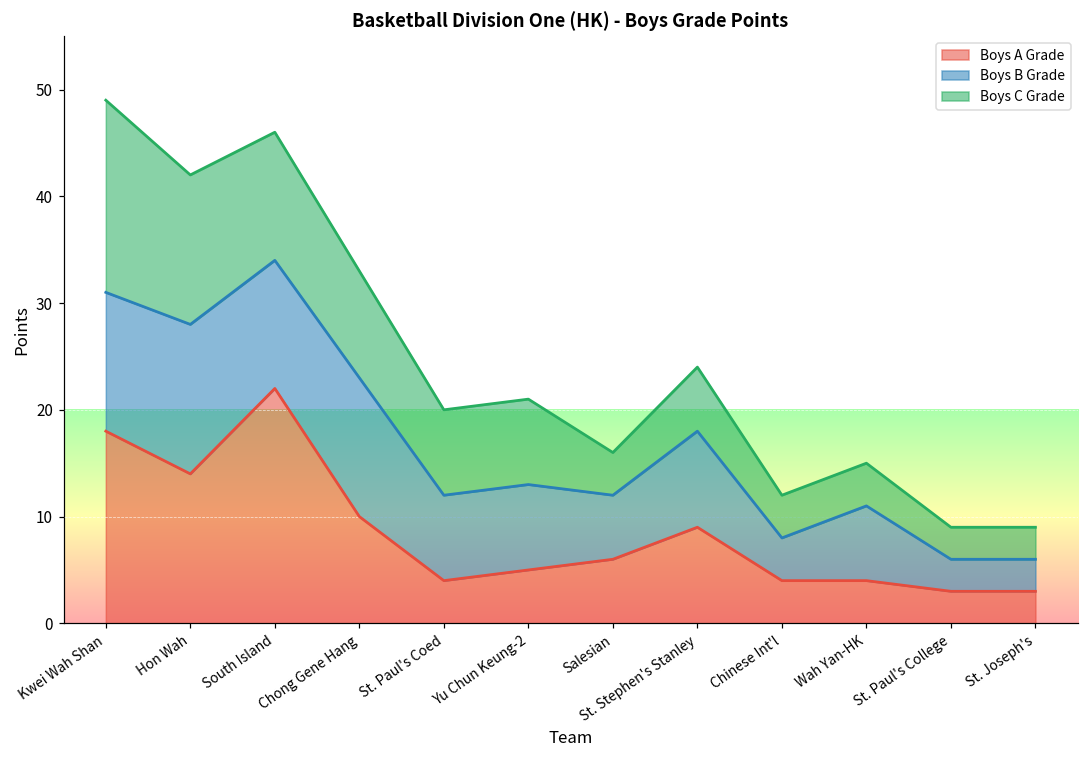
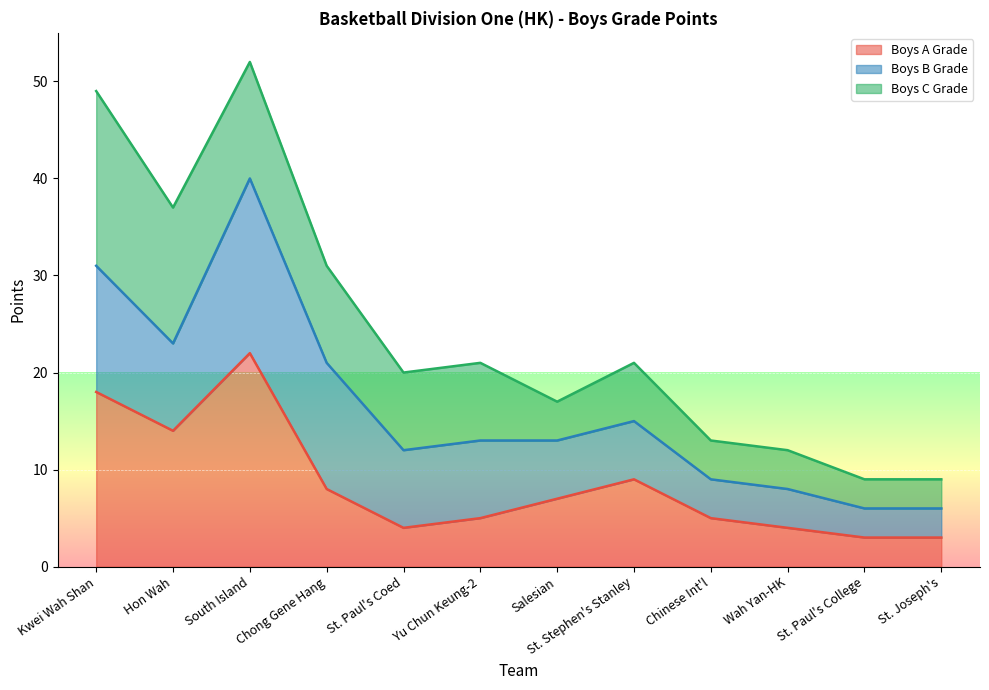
Boys B Grade, Hon Wah: 14 -> 9
Boys B Grade, South Island: 12 -> 18
Boys A Grade, Chong Gene Hang: 10 -> 8
Boys A Grade, Salesian: 6 -> 7
Boys B Grade, St. Stephen's Stanley: 9 -> 6
Boys A Grade, Chinese Int'l: 4 -> 5
Boys B Grade, Wah Yan-HK: 7 -> 4
